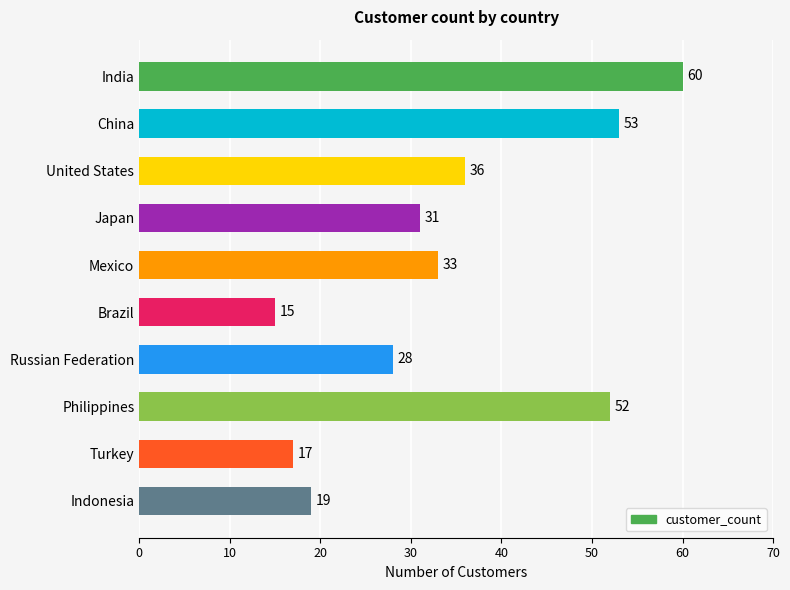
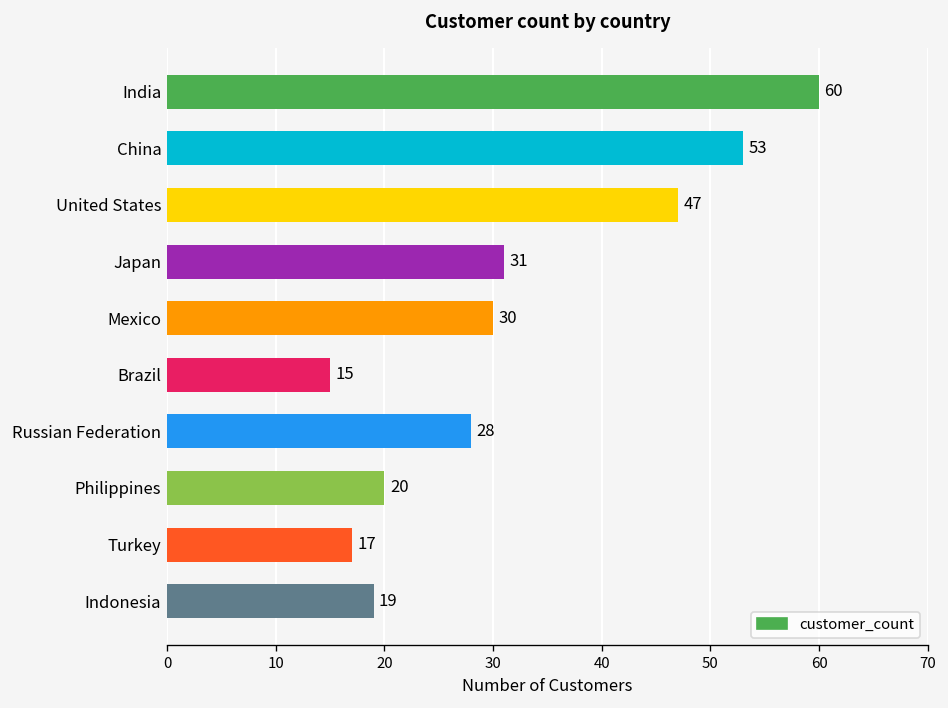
United States: 36 -> 47
Mexico: 33 -> 30
Philippines: 52 -> 20
